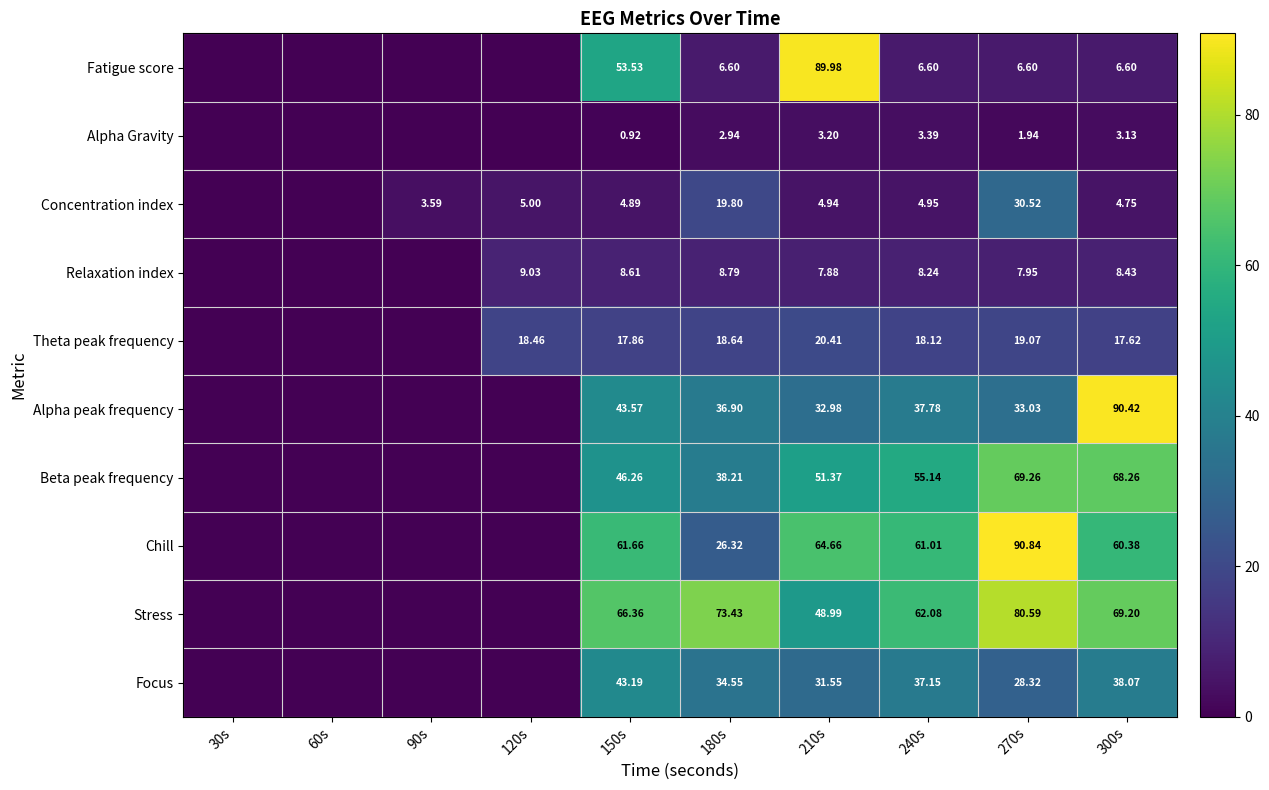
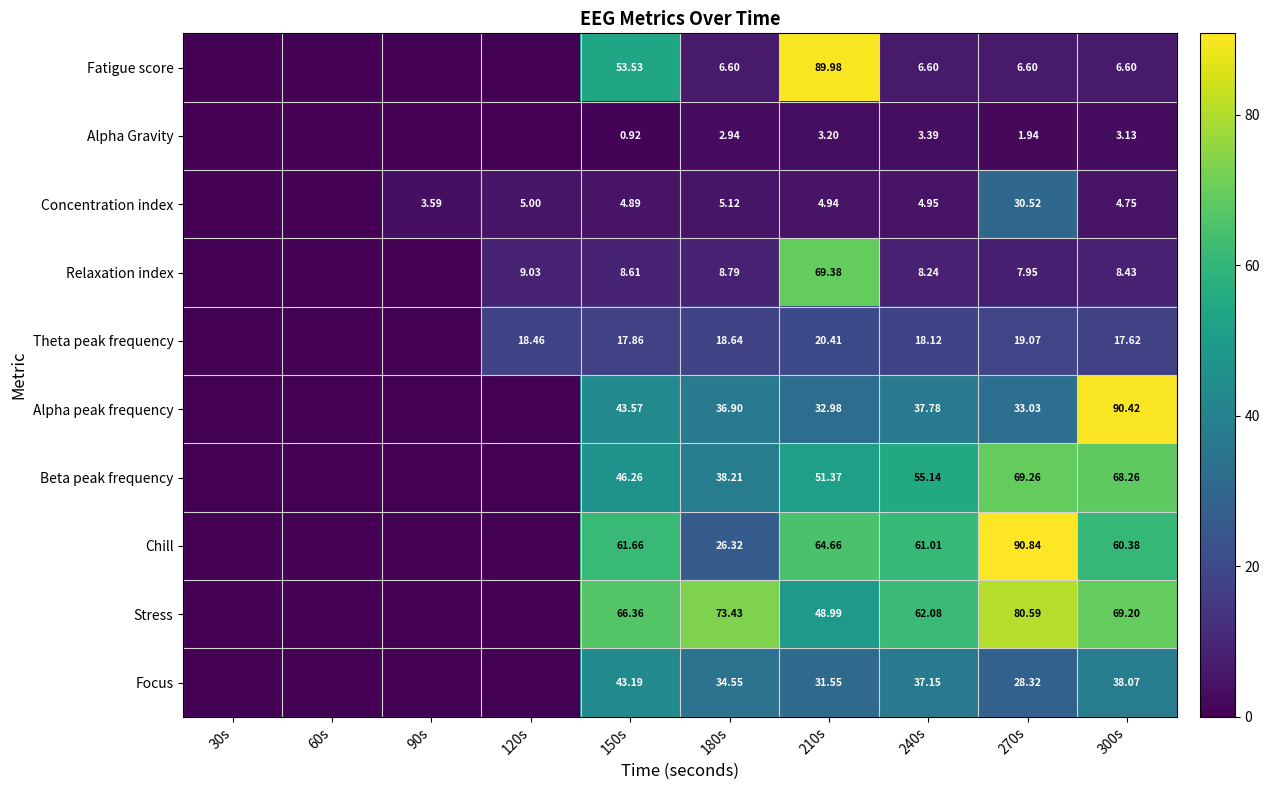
Concentration index, 180s: 19.80 -> 5.12
Relaxation index, 210s: 7.88 -> 69.38
